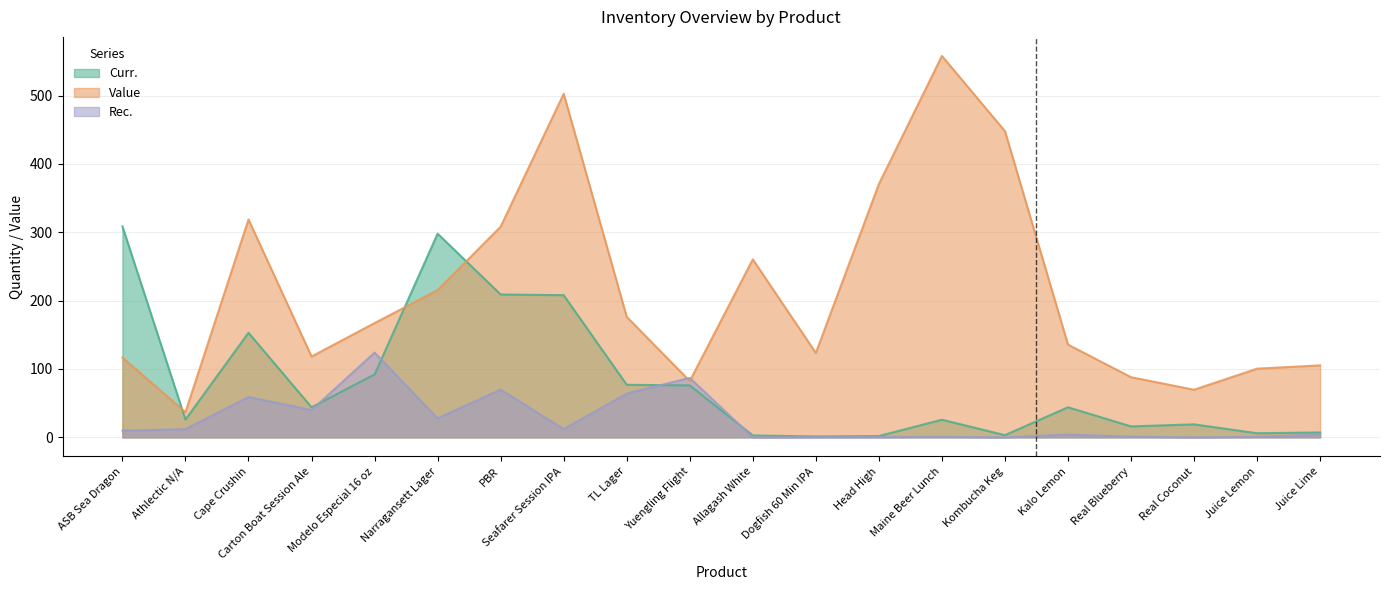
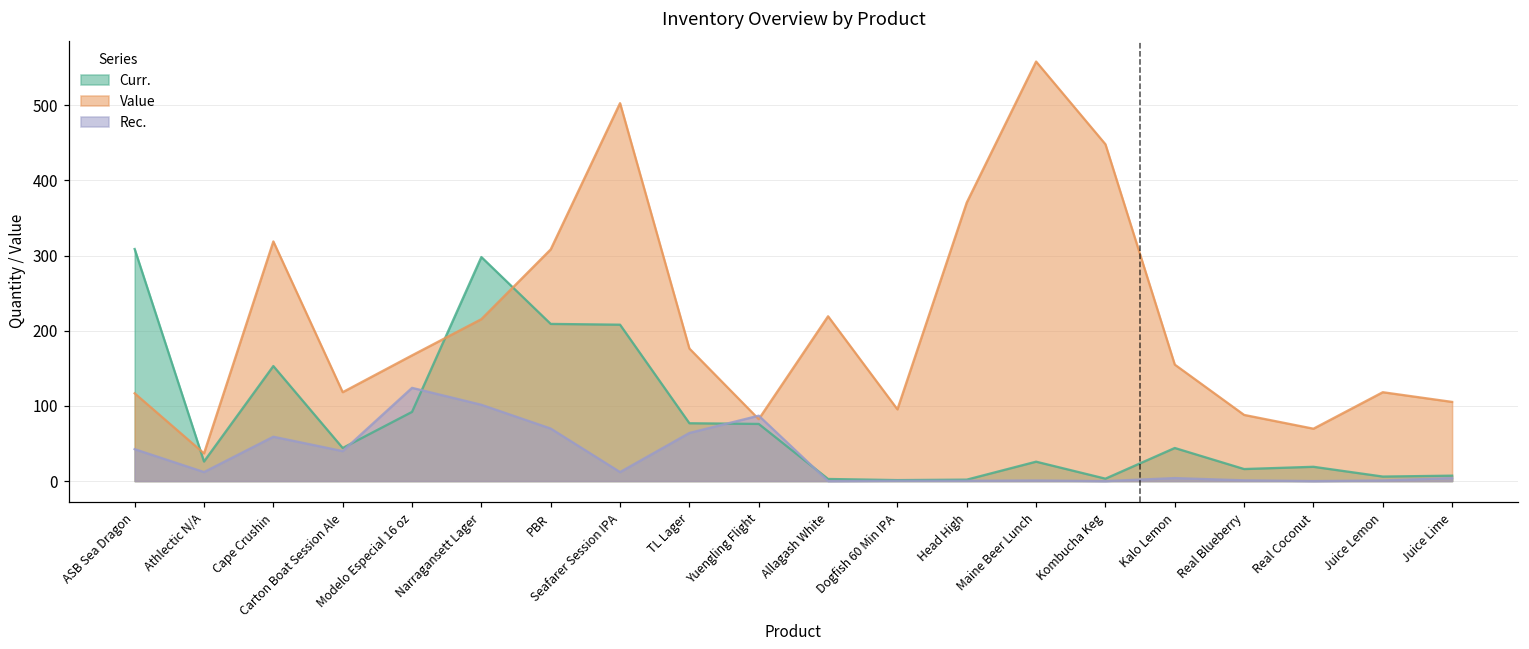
Rec., ASB Sea Dragon: 10 -> 40
Rec., Narragansett Lager: 30 -> 100
Value, Allagash White: 260 -> 220
Value, Dogfish 60 Min IPA: 120 -> 100
Value, Kalo Lemon: 140 -> 150
Value, Juice Lemon: 100 -> 120
